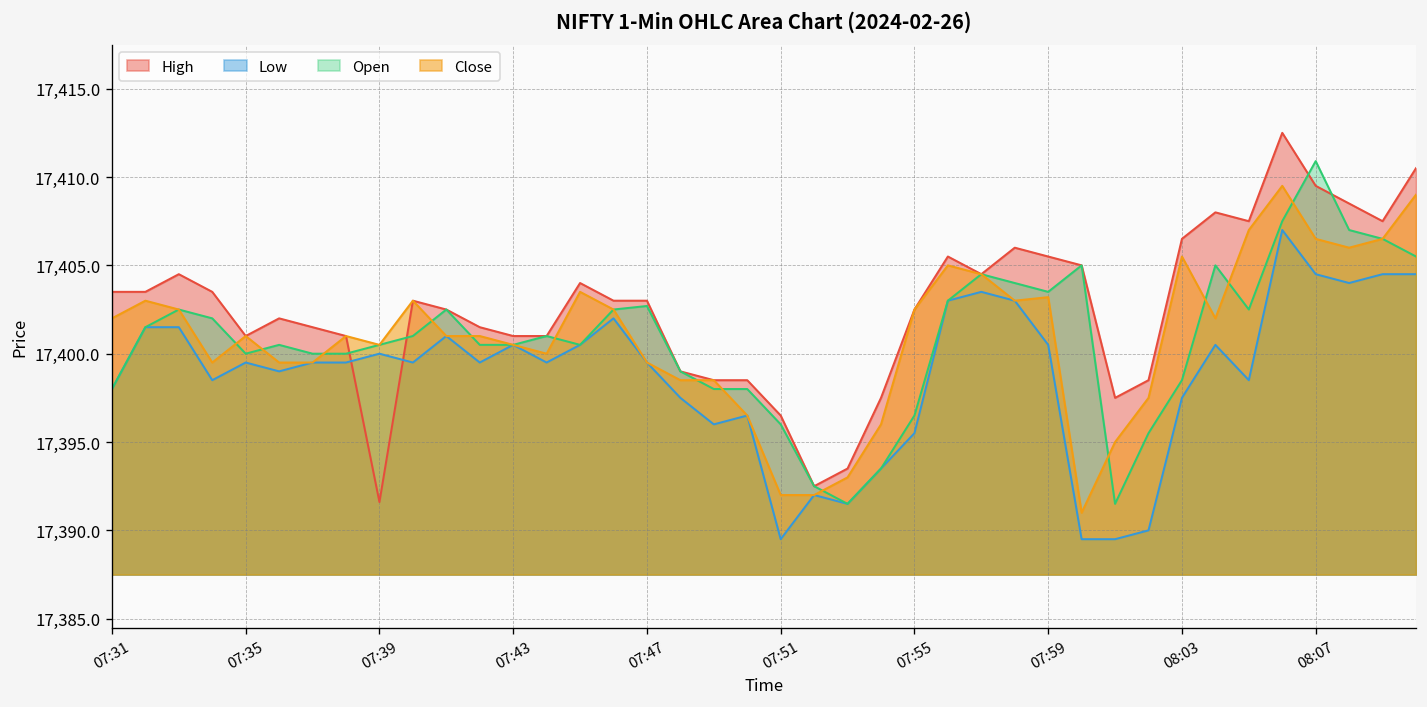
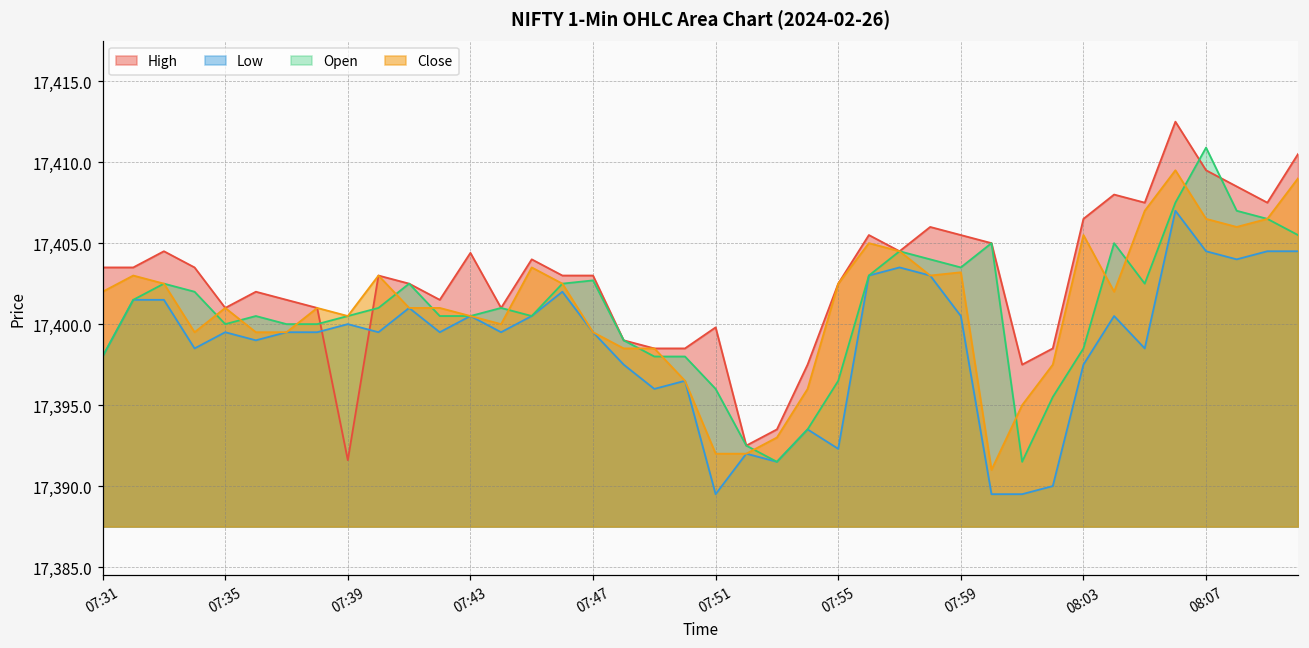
High, 07:43: 17,401.0 -> 17,404.4
High, 07:51: 17,396.5 -> 17,399.8
Low, 07:55: 17,395.5 -> 17,392.3
